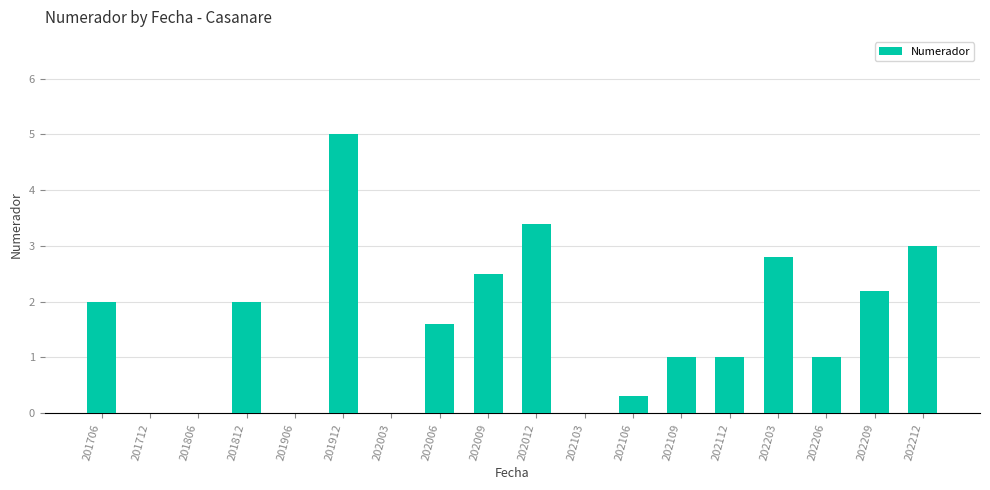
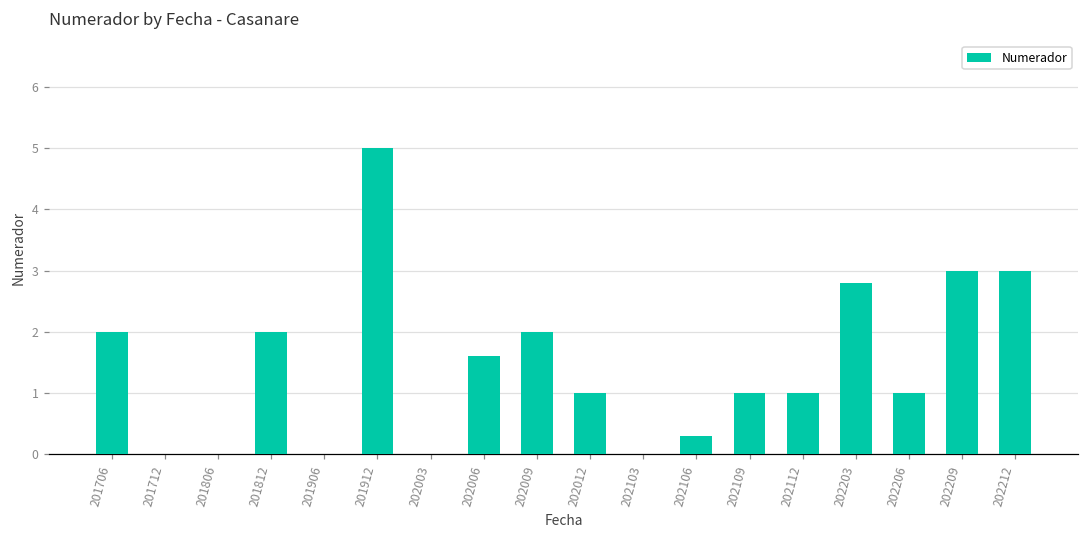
202009: 2.5 -> 2.0
202012: 3.4 -> 1.0
202209: 2.2 -> 3.0
